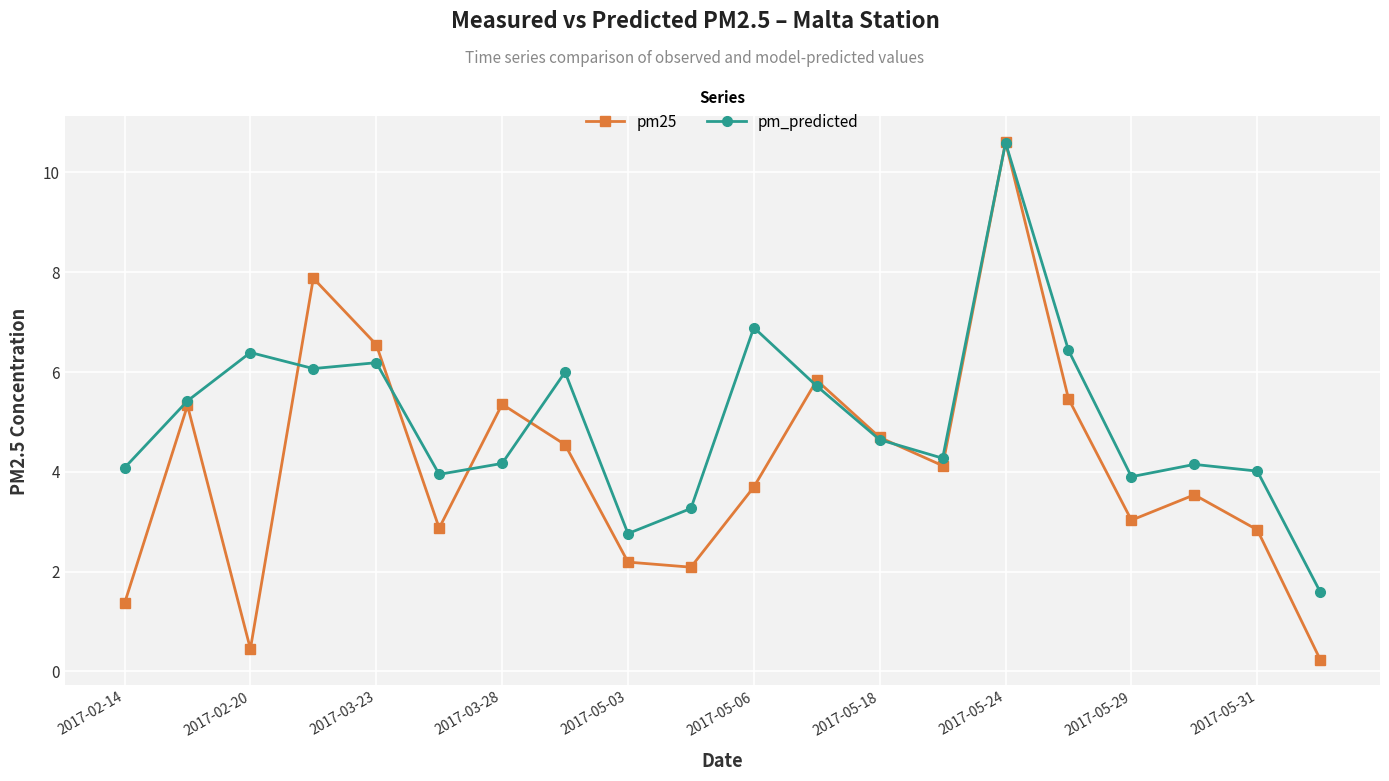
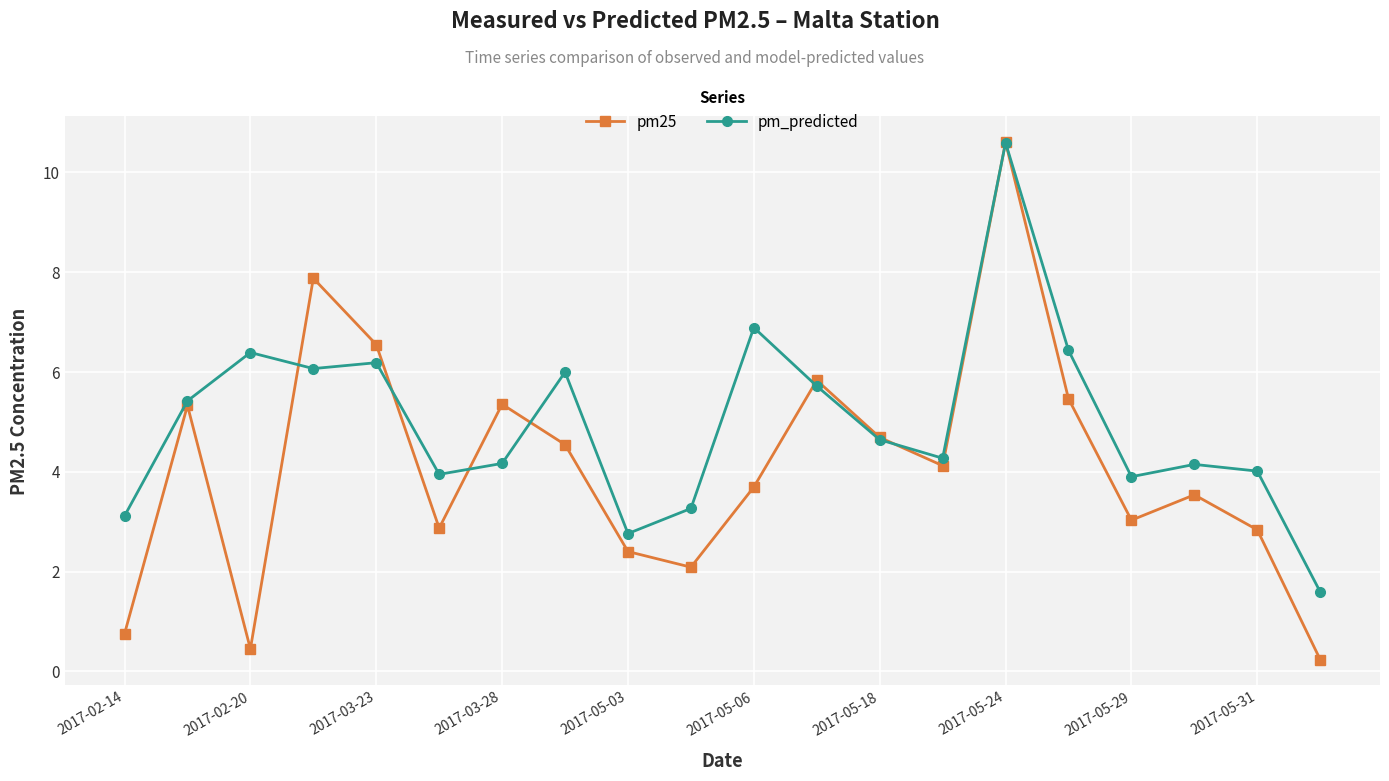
pm25, 2017-02-14: 1.4 -> 0.8
pm_predicted, 2017-02-14: 4.1 -> 3.1
pm25, 2017-05-03: 2.2 -> 2.4
